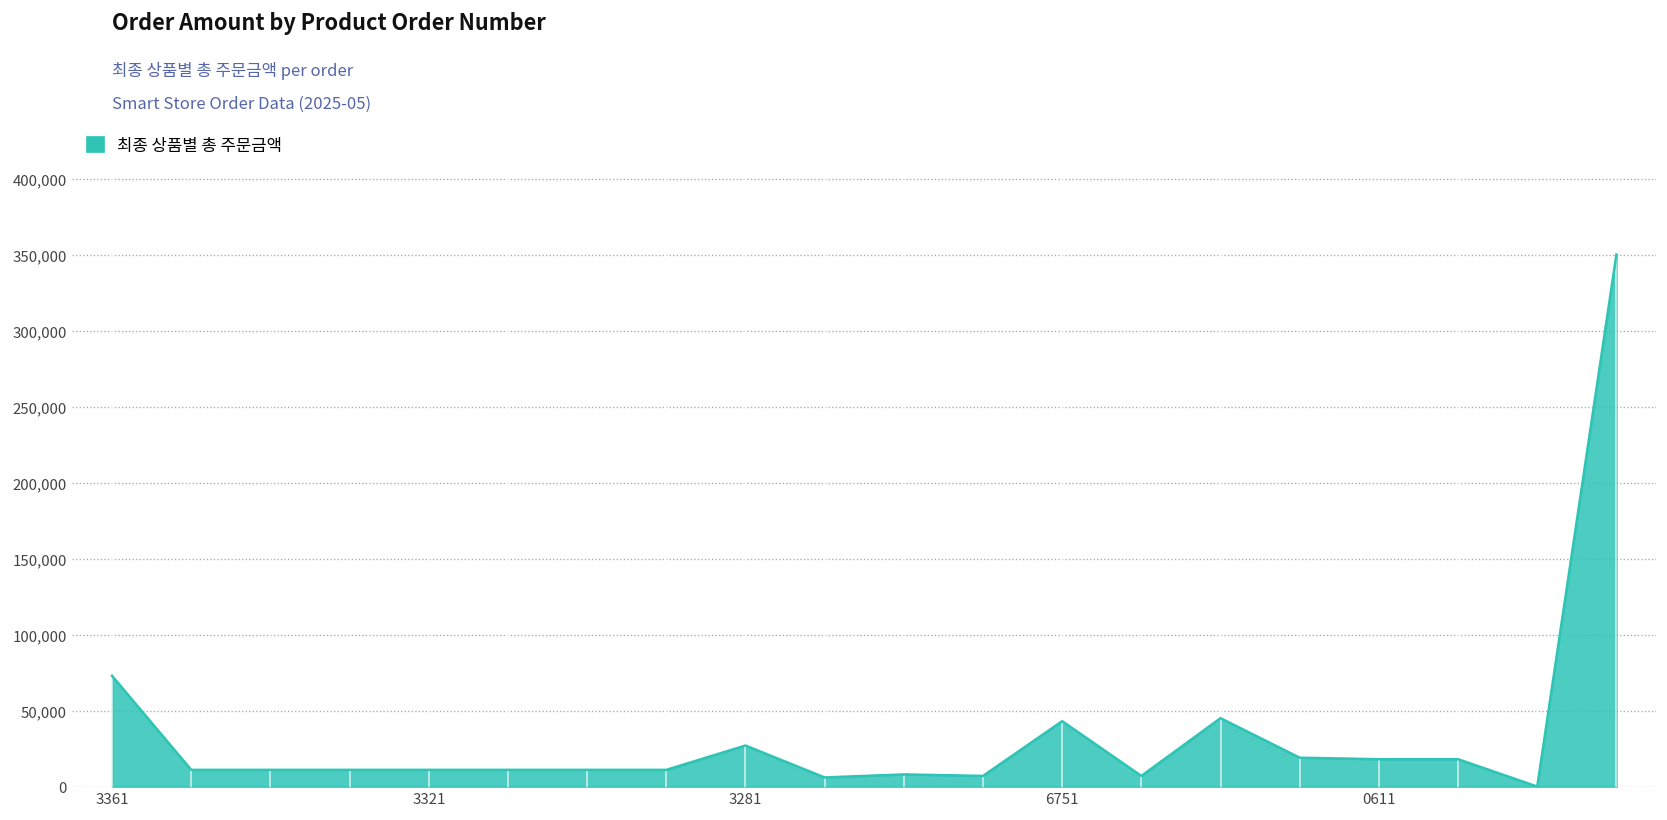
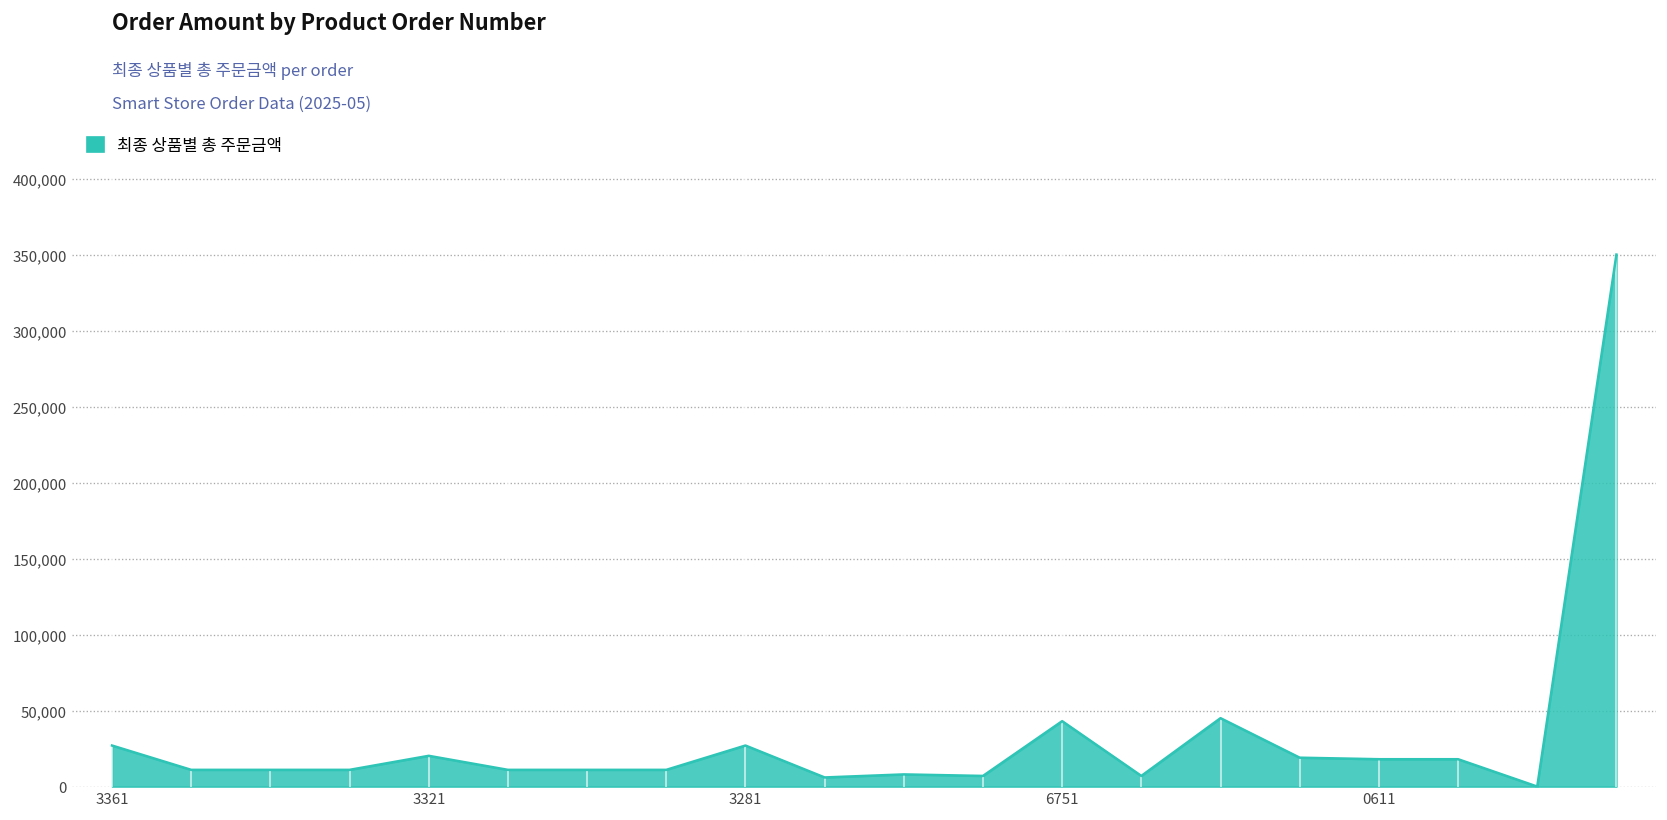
3361: 73,000 -> 27,000
3321: 11,000 -> 20,000
